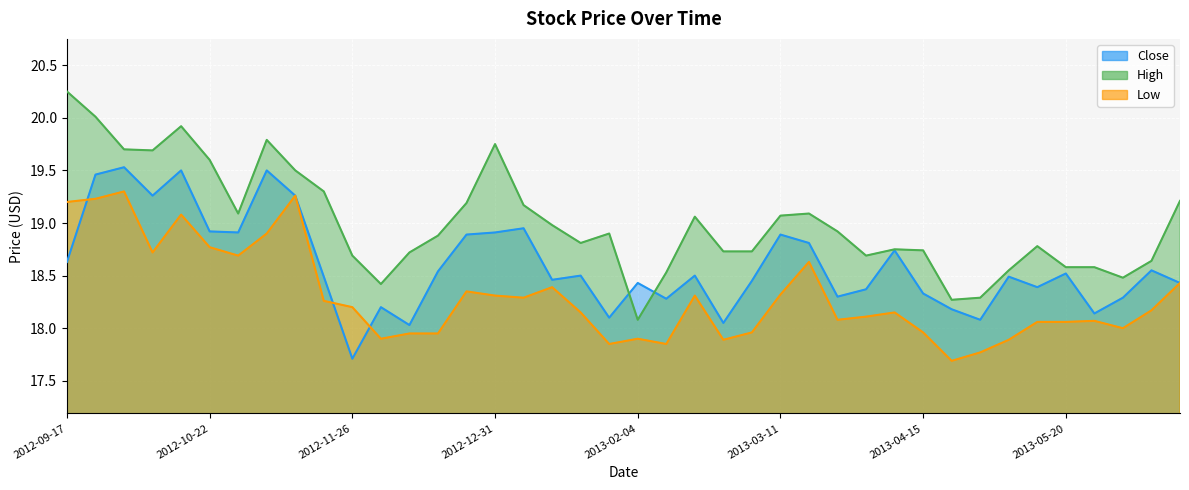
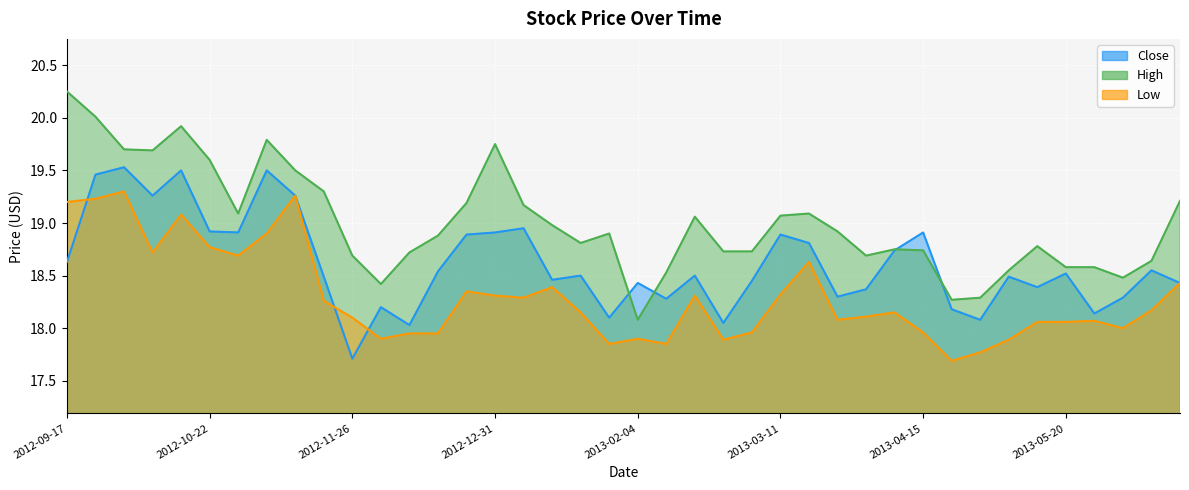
Low, 2012-11-26: 18.2 -> 18.1
Close, 2013-04-15: 18.33 -> 18.91
